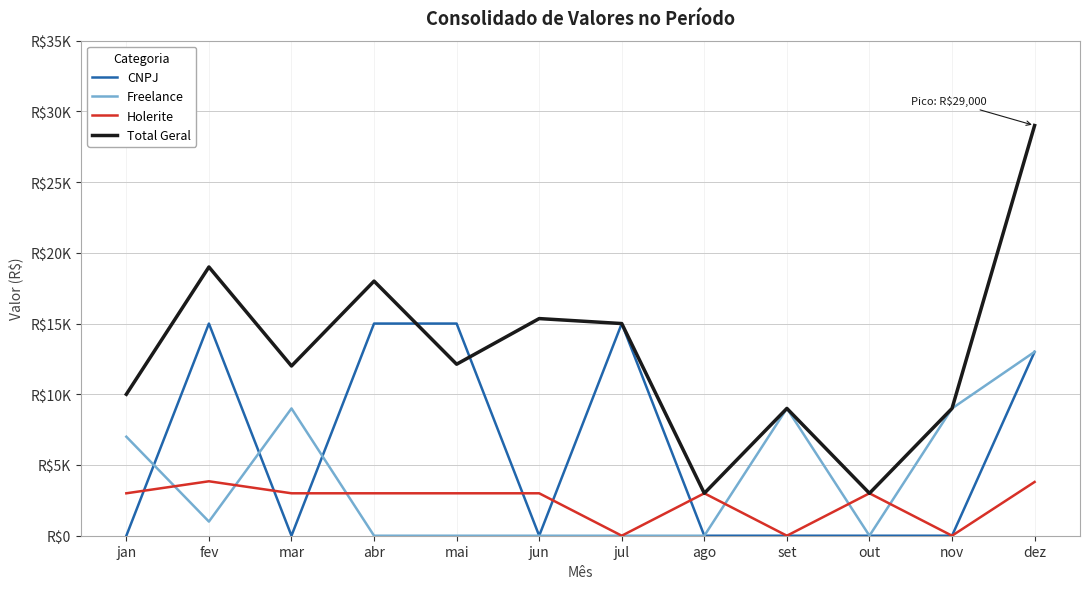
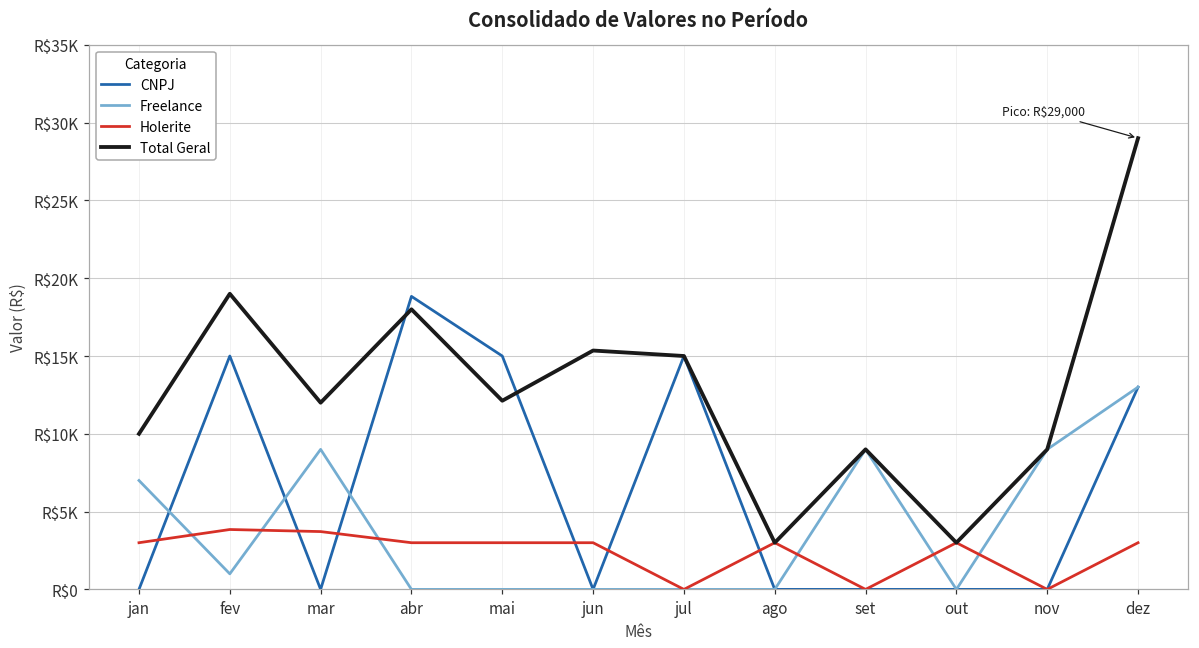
Holerite, mar: R$3000 -> R$3700
CNPJ, abr: R$15000 -> R$18800
Holerite, dez: R$3800 -> R$3000
